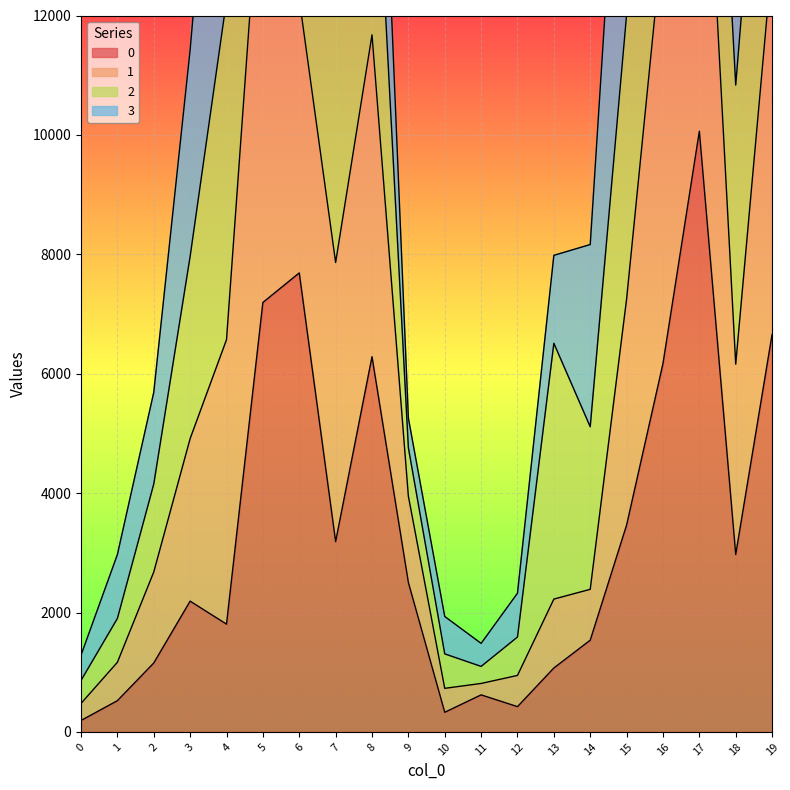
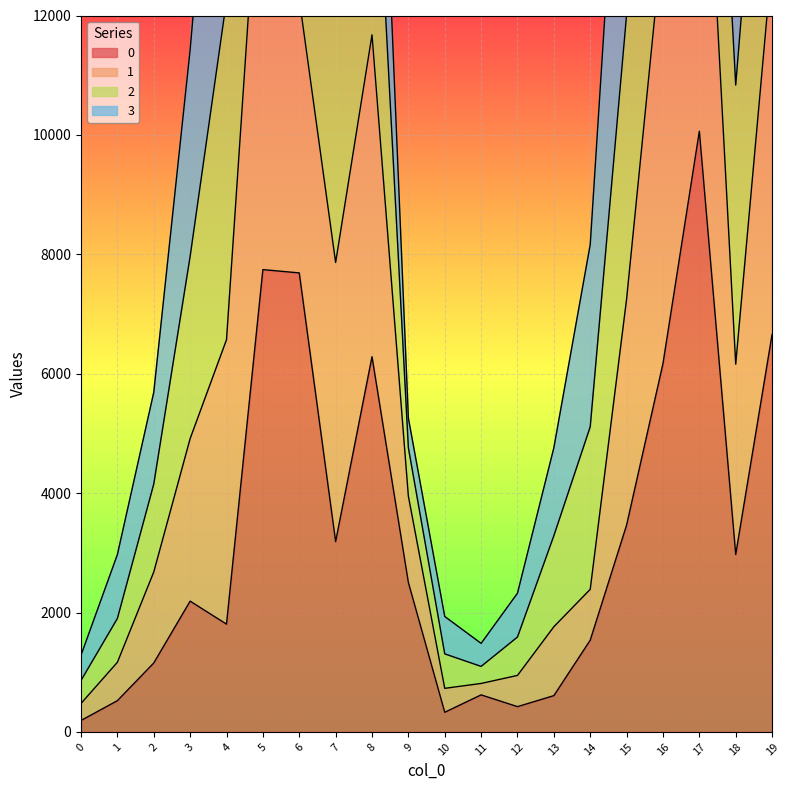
0, 5: 7200 -> 7700
0, 13: 1100 -> 600
2, 13: 4300 -> 1500
